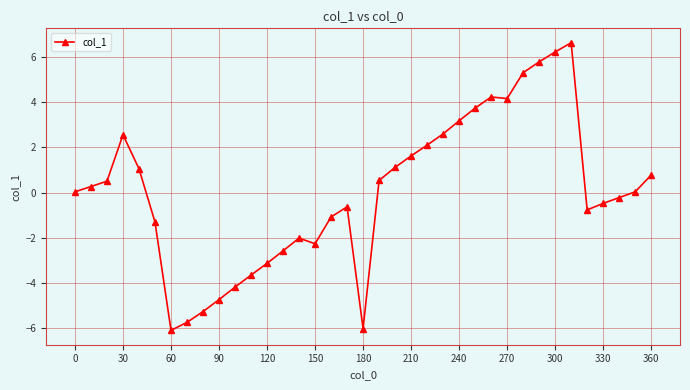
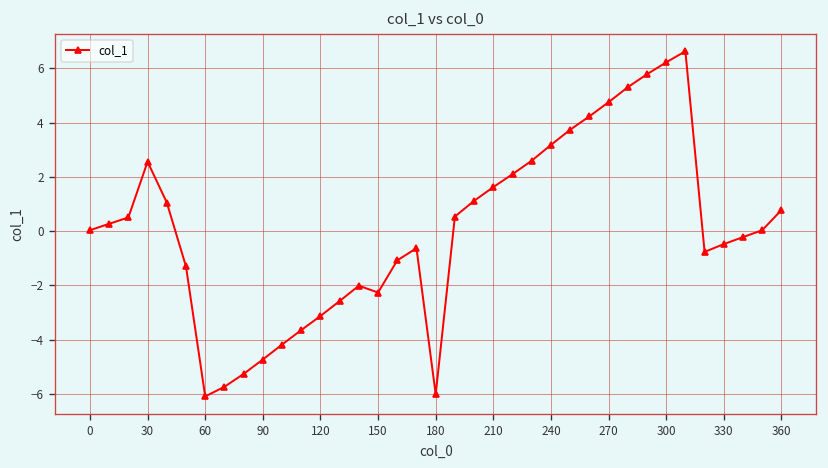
270: 4.2 -> 4.8
